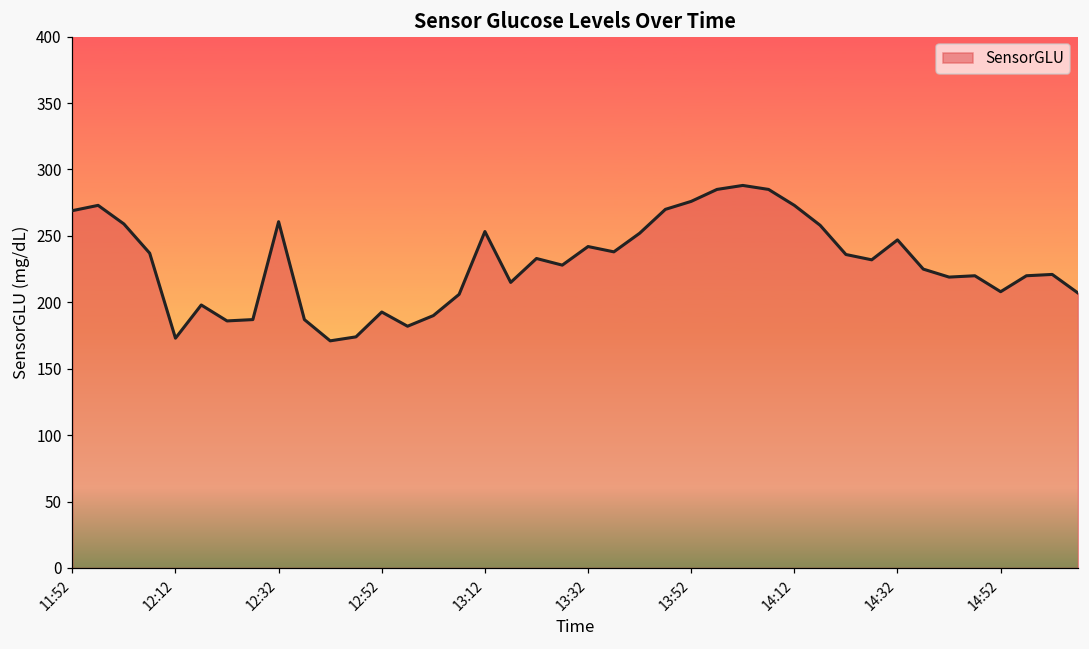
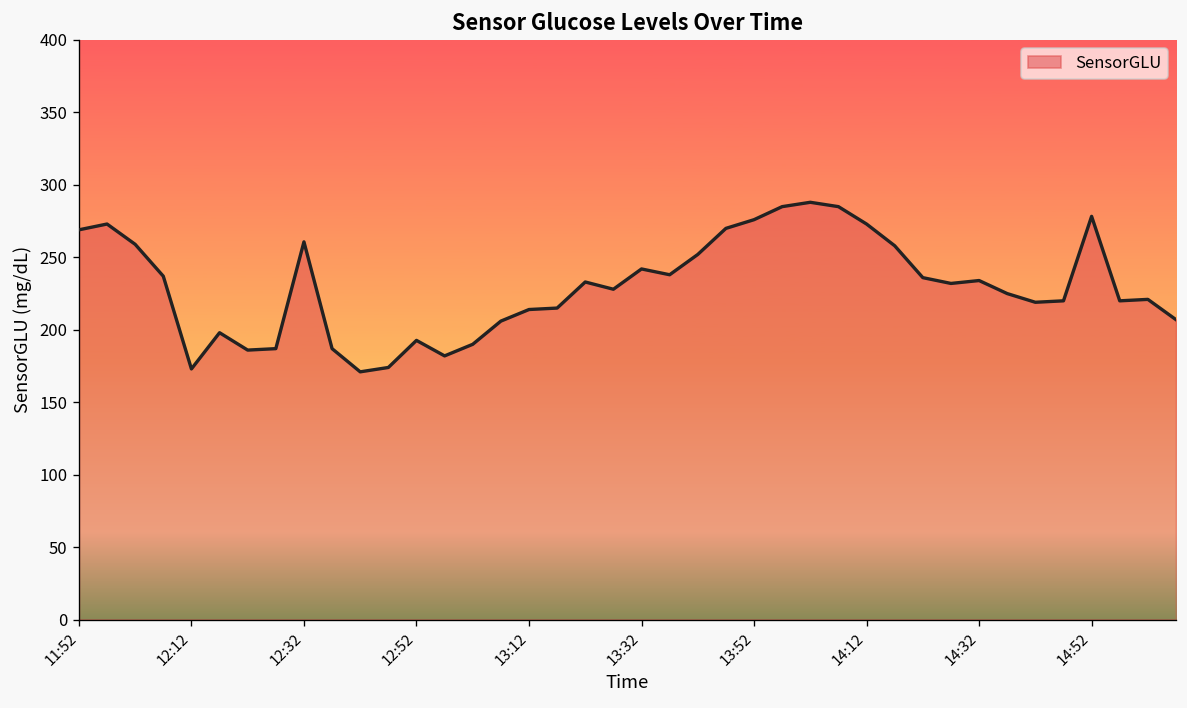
13:12: 253 -> 214
14:32: 247 -> 234
14:52: 208 -> 278
